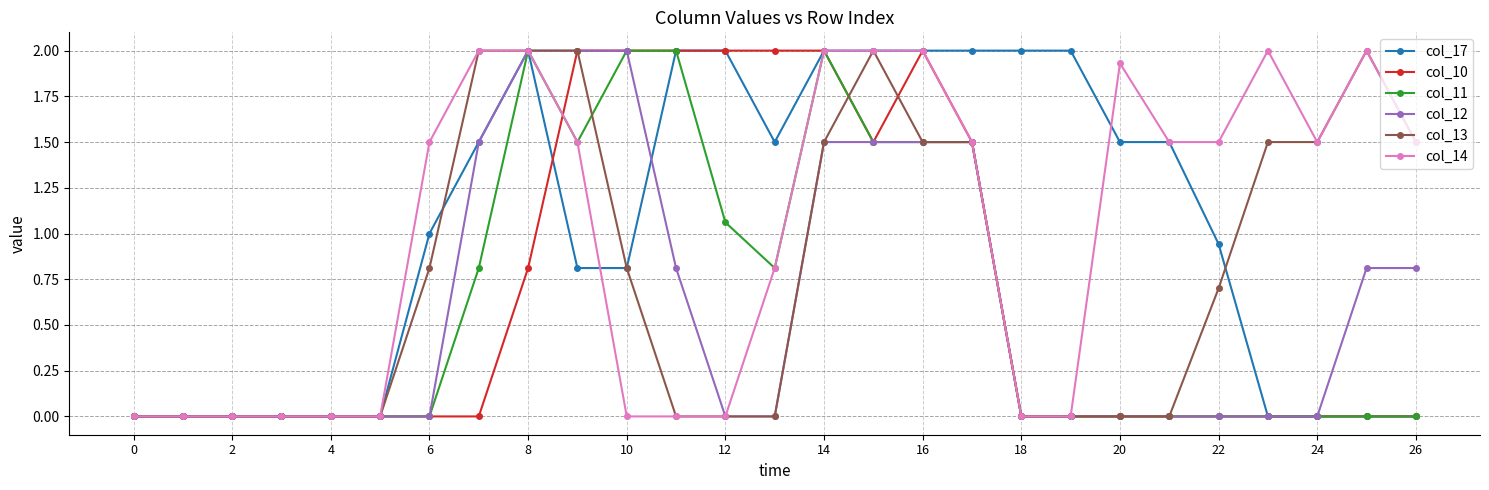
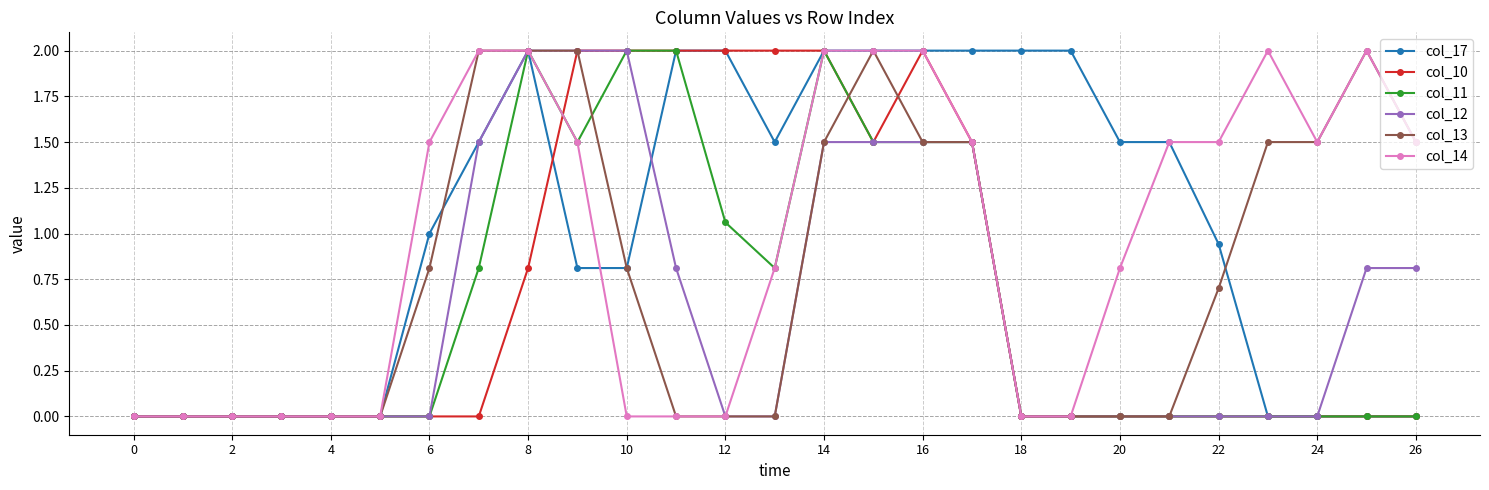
col_14, 20: 1.93 -> 0.81
